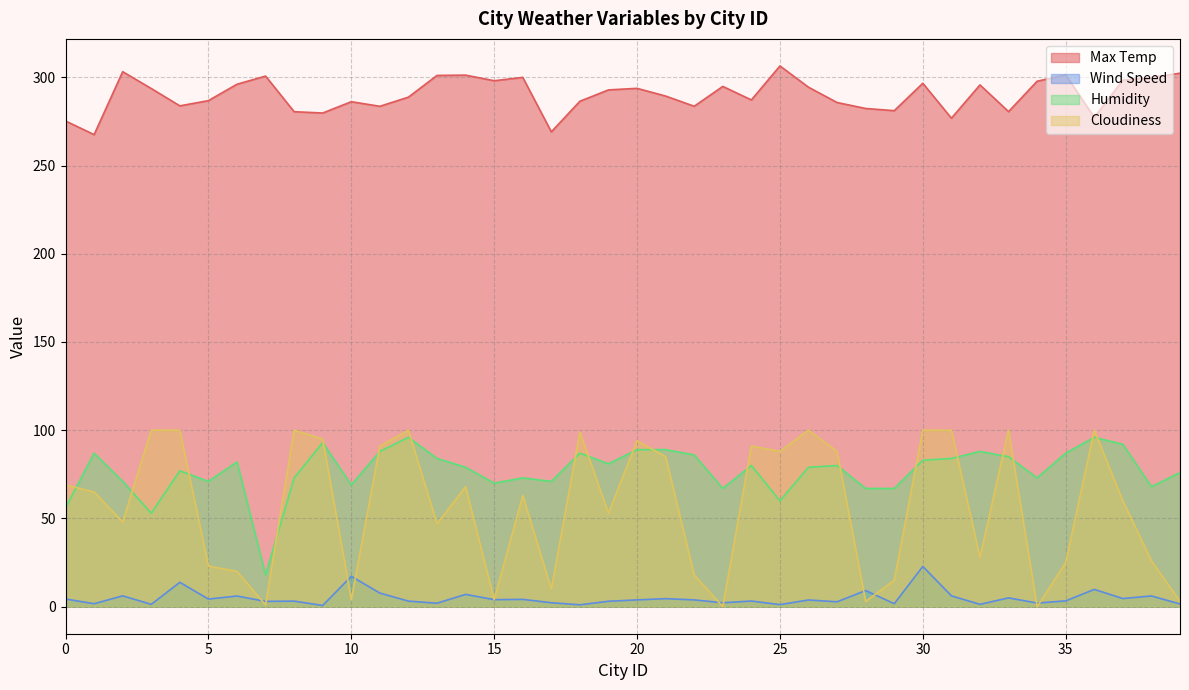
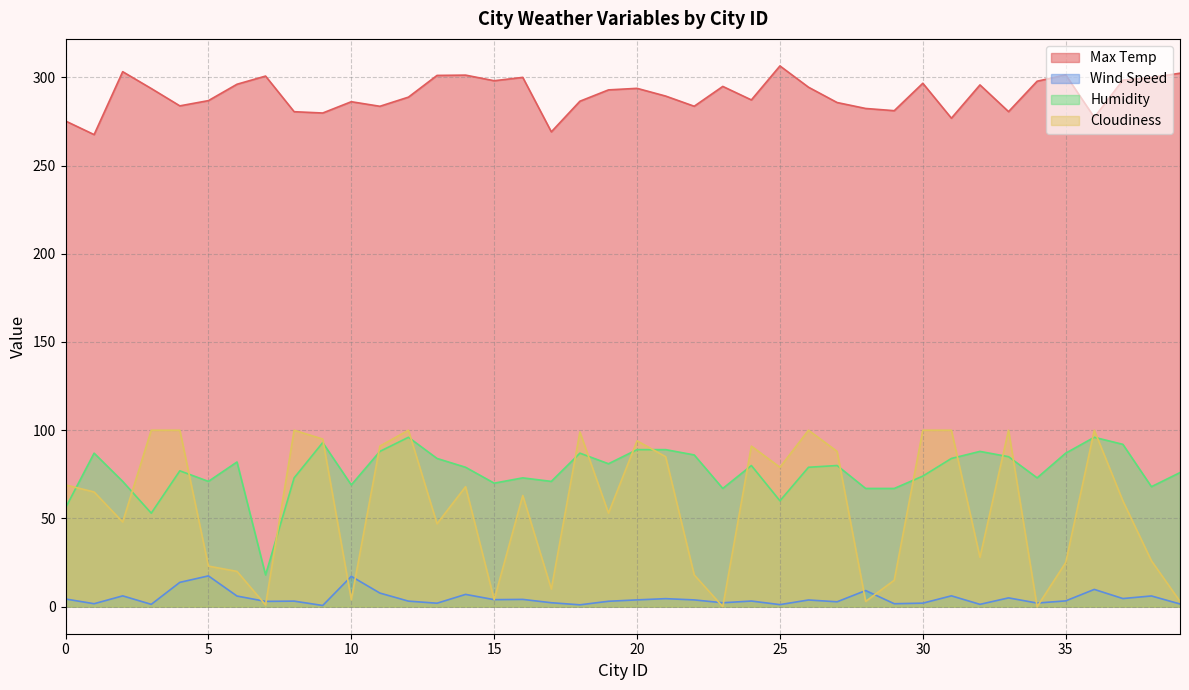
Wind Speed, 5: 4 -> 17
Cloudiness, 25: 88 -> 79
Wind Speed, 30: 23 -> 2
Humidity, 30: 83 -> 74
